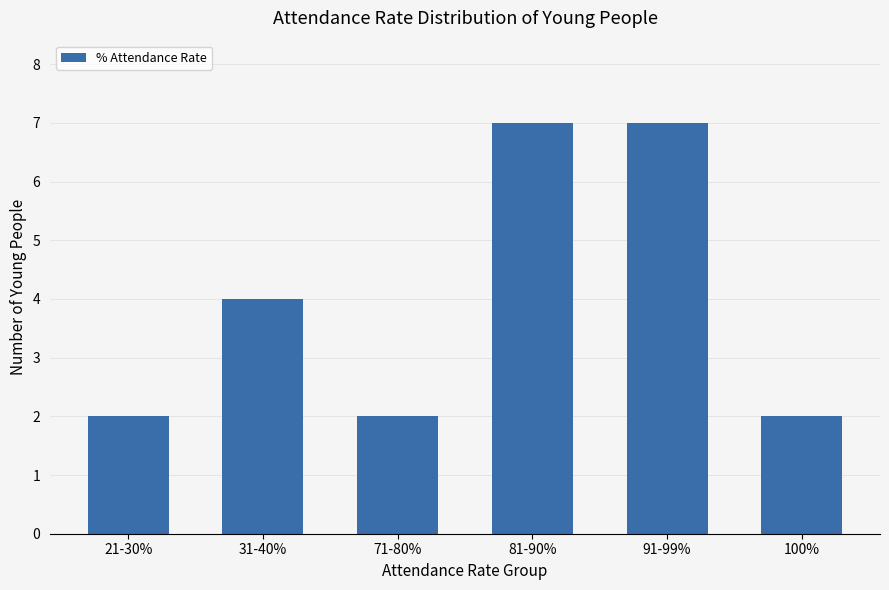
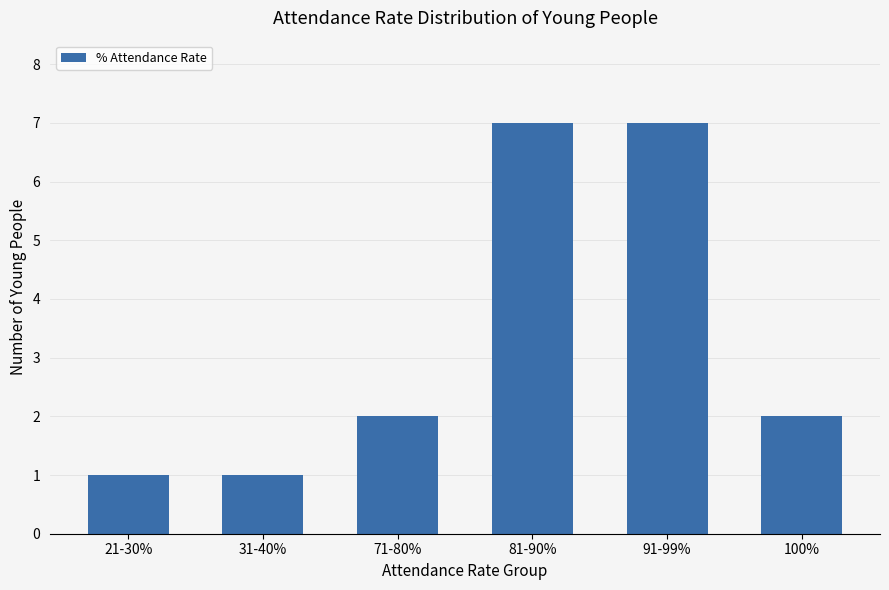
21-30%: 2 -> 1
31-40%: 4 -> 1
